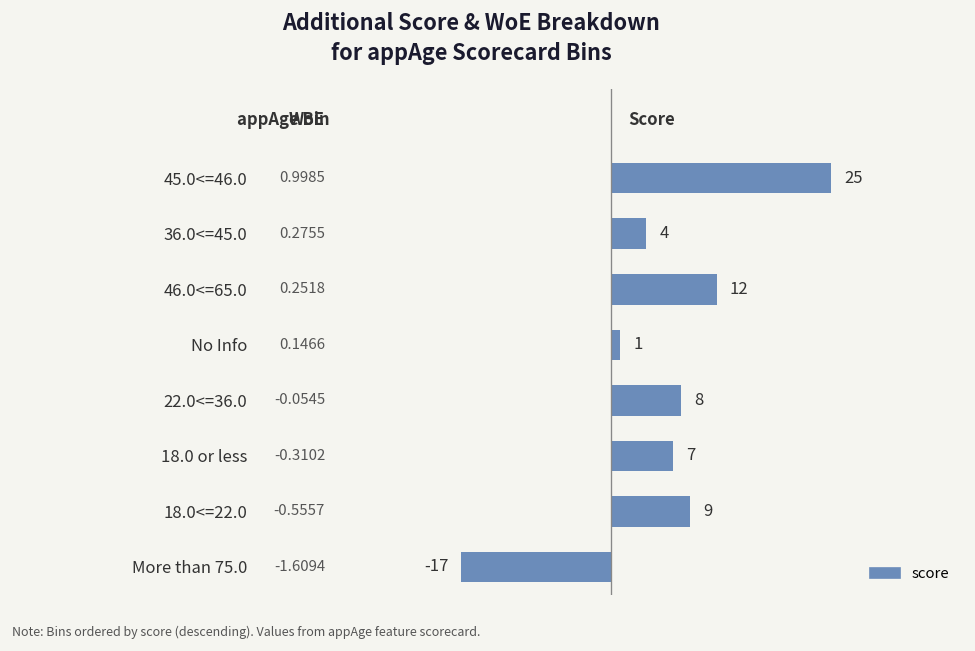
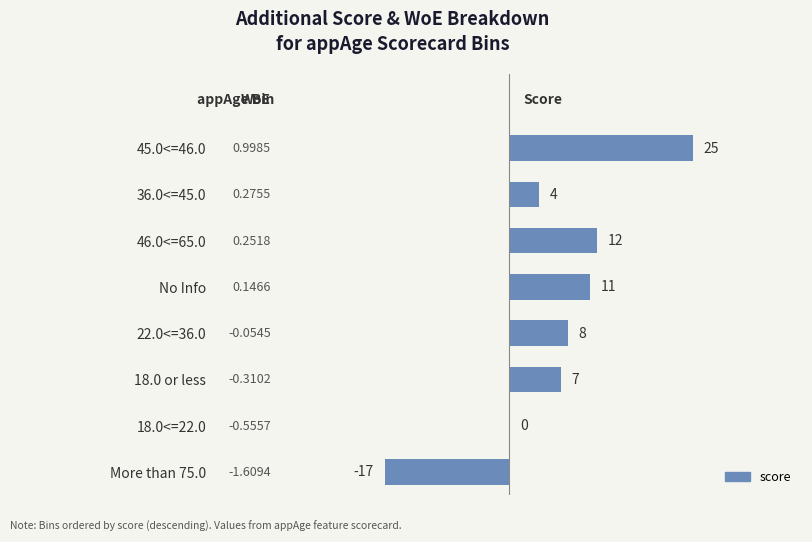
No Info: 1 -> 11
18.0<=22.0: 9 -> 0
